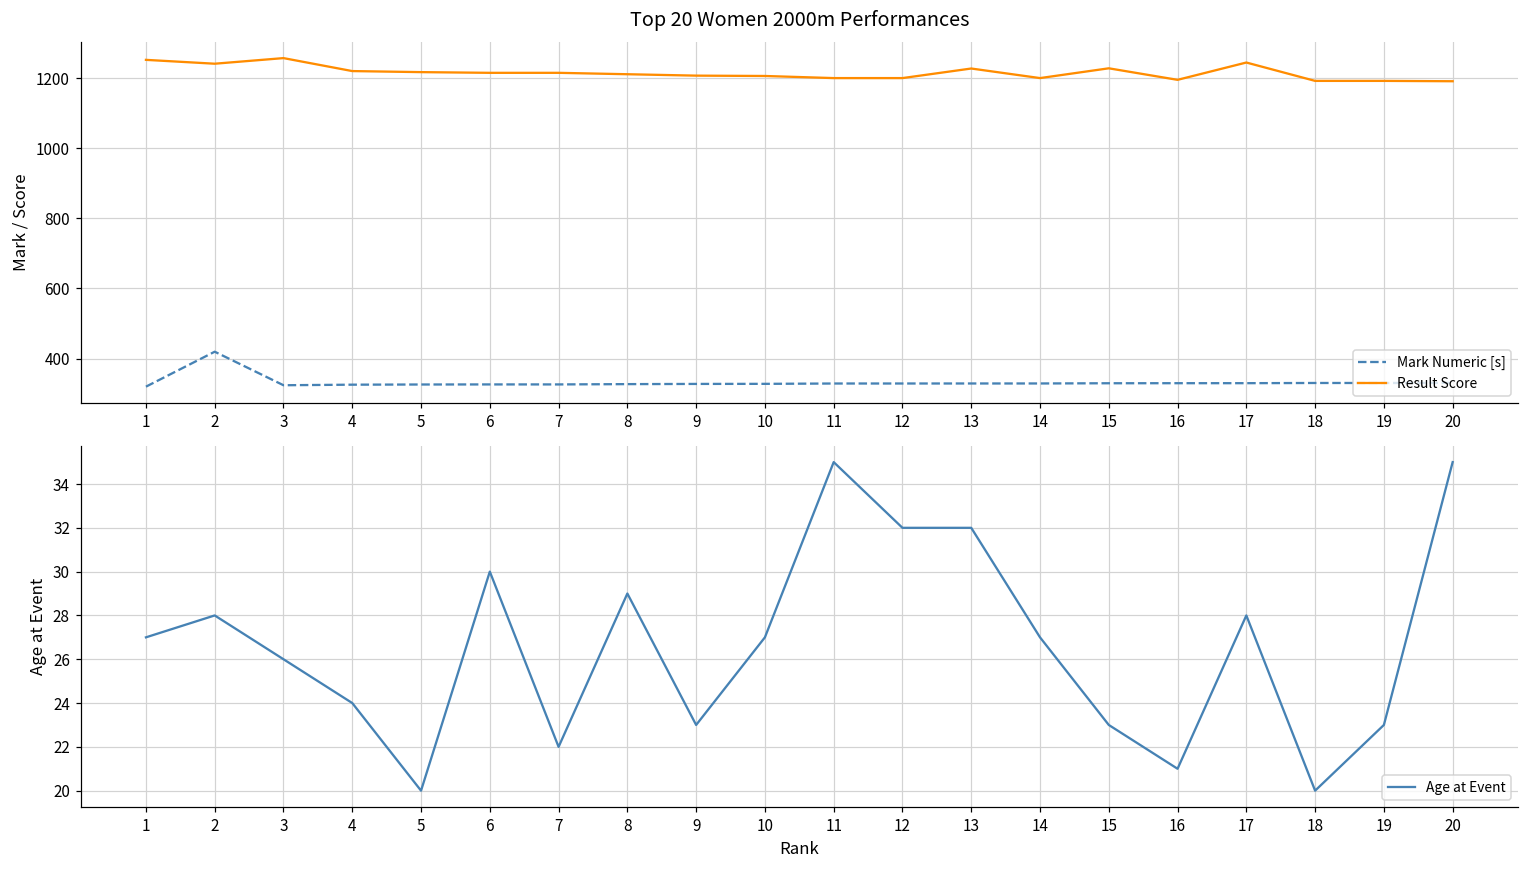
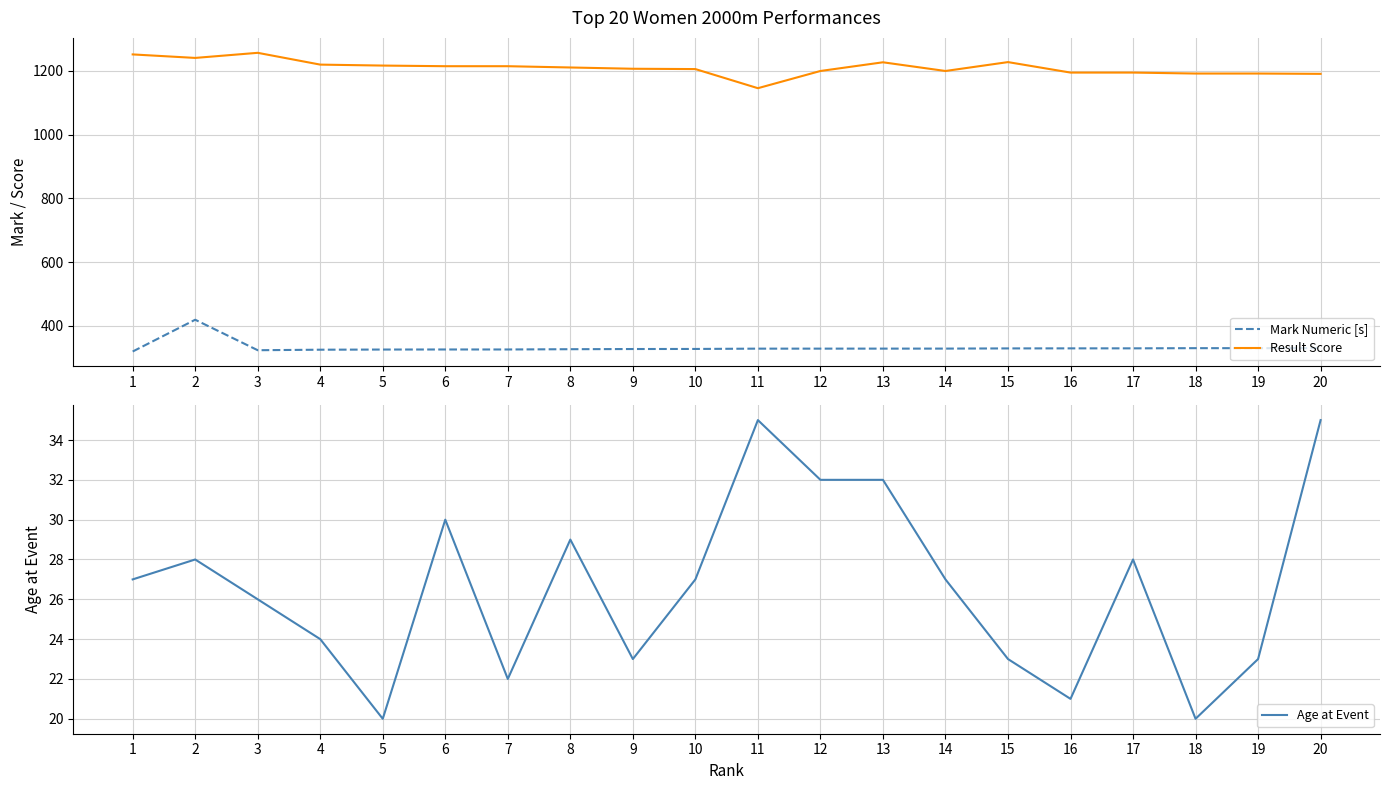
Top 20 Women 2000m Performances, Result Score, 11: 1200 -> 1150
Top 20 Women 2000m Performances, Result Score, 17: 1240 -> 1200
